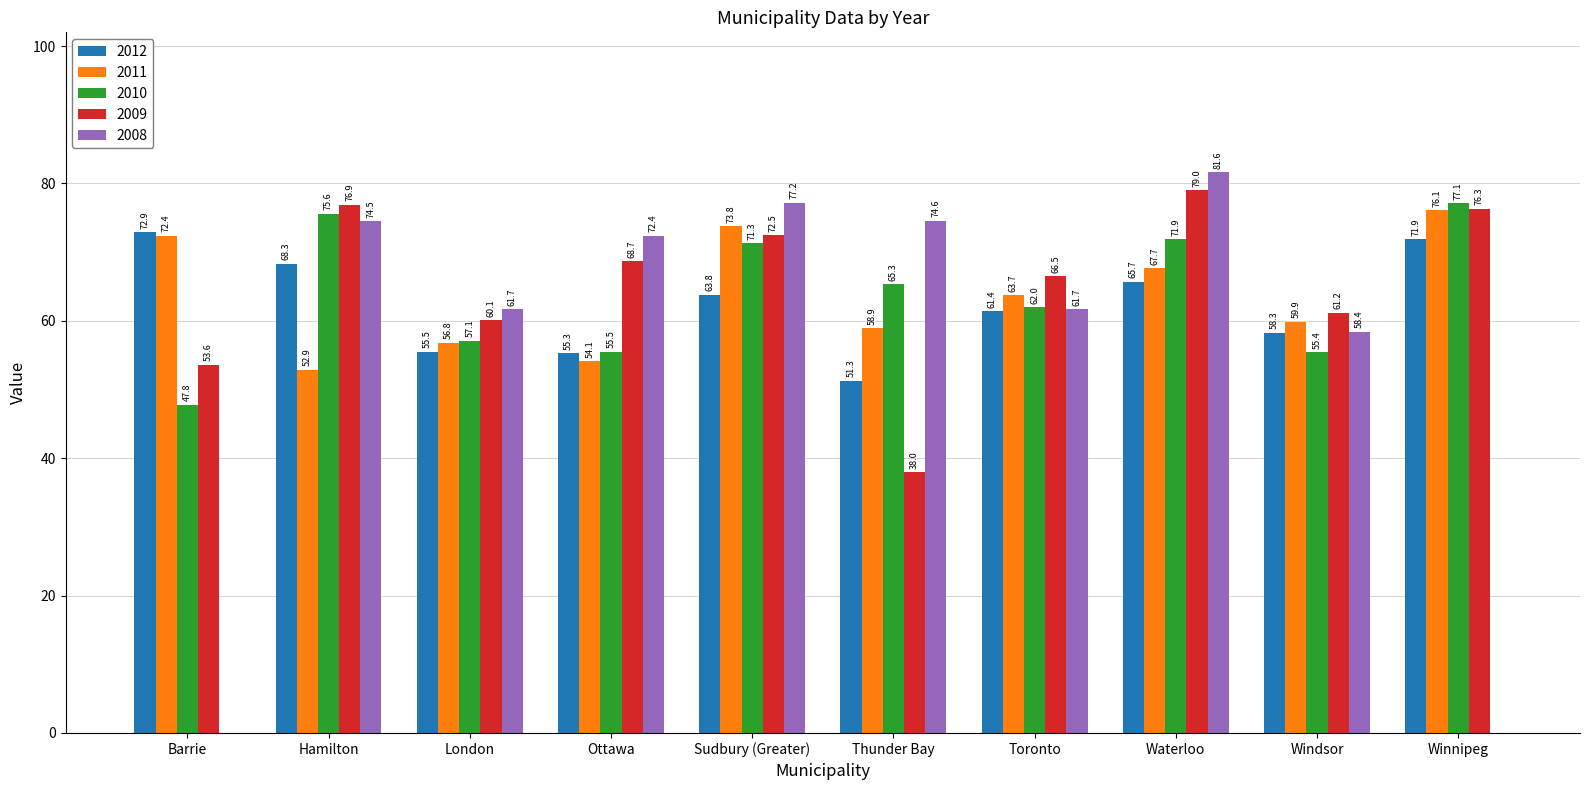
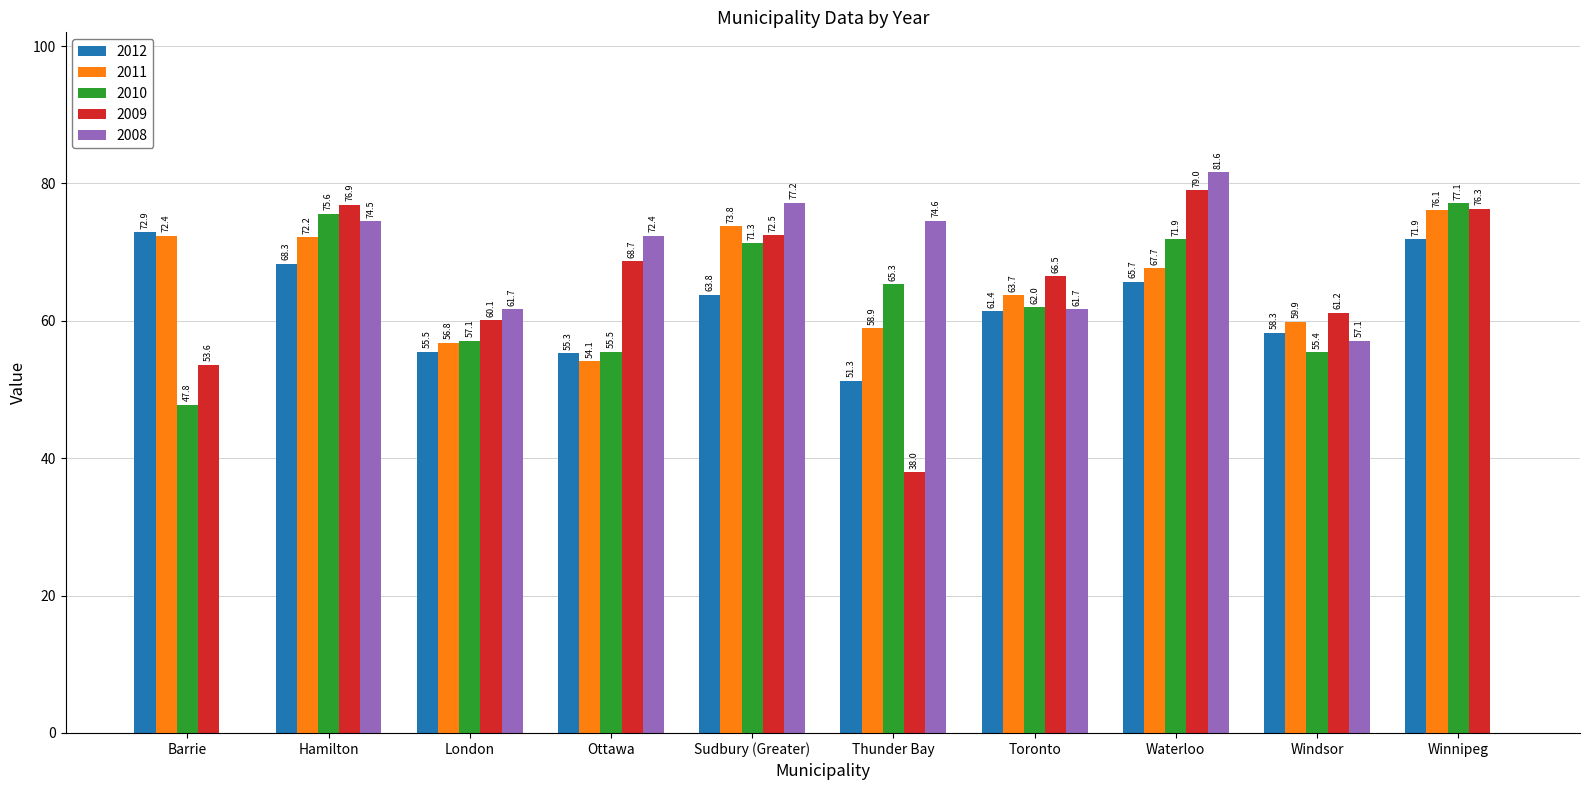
2011, Hamilton: 52.9 -> 72.2
2008, Windsor: 58.4 -> 57.1
